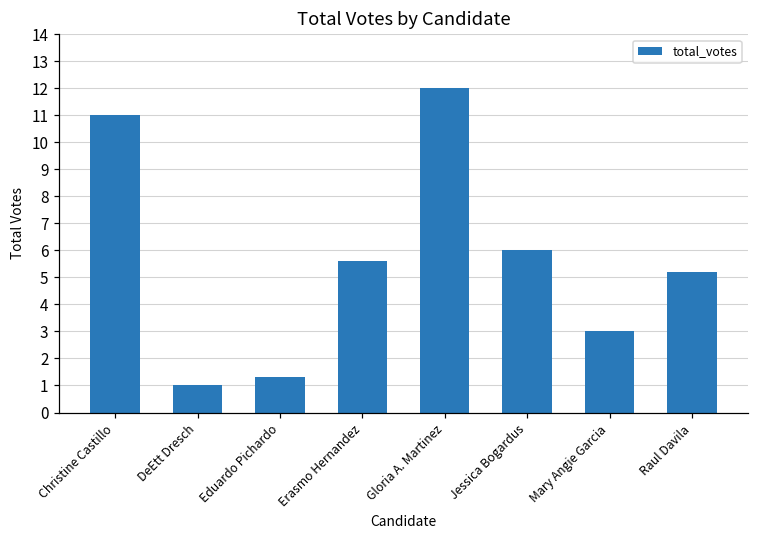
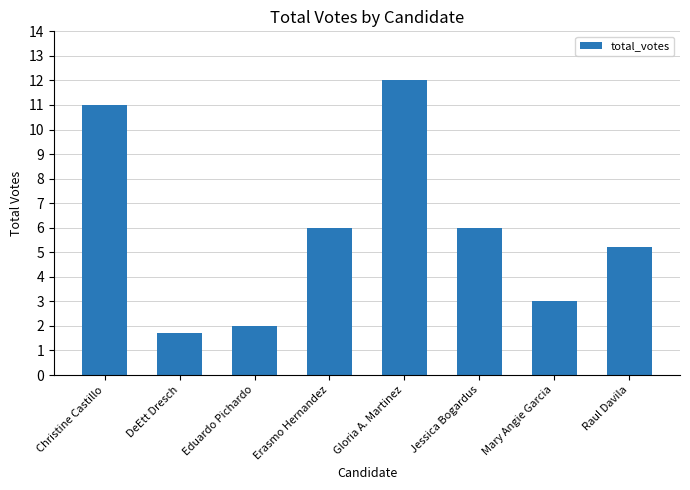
DeEtt Dresch: 1.0 -> 1.7
Eduardo Pichardo: 1.3 -> 2.0
Erasmo Hernandez: 5.6 -> 6.0
